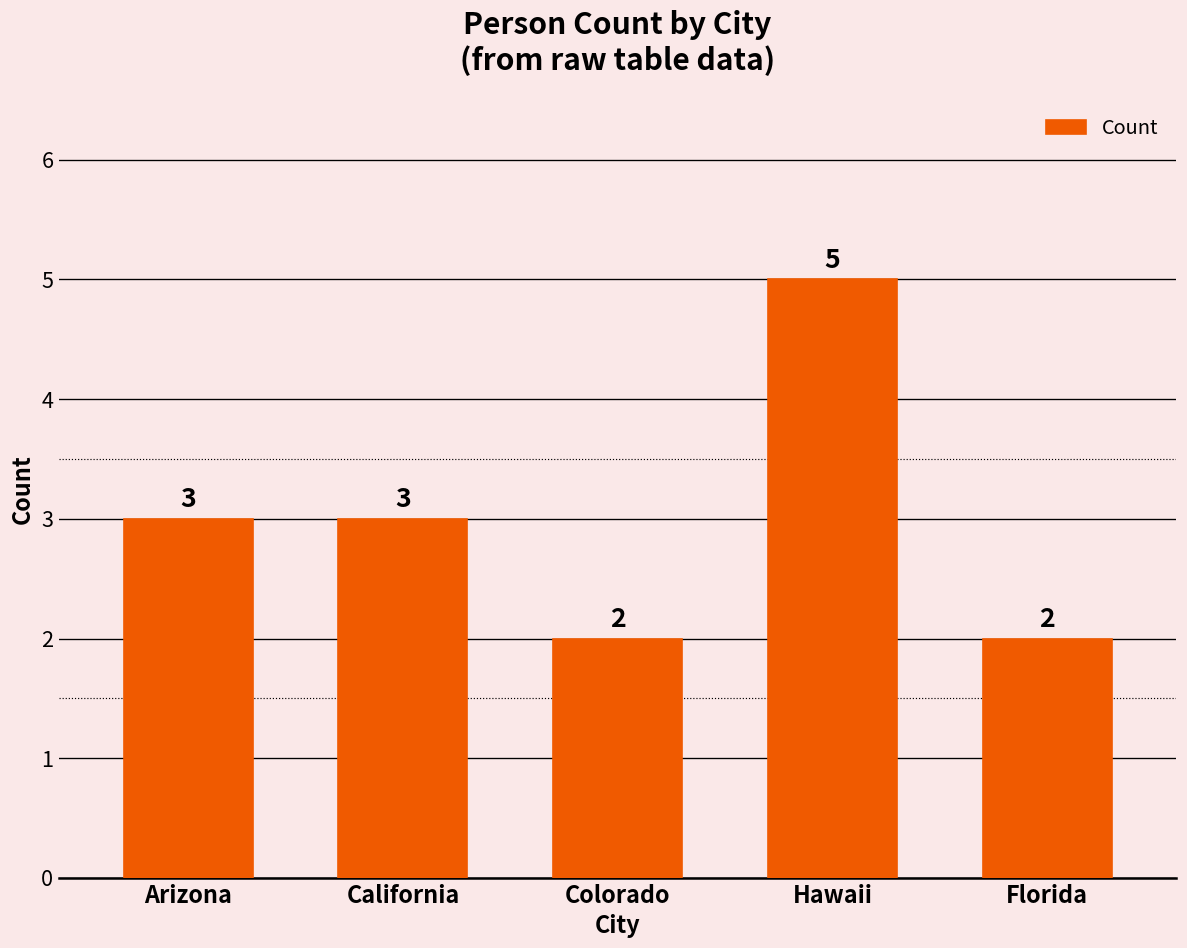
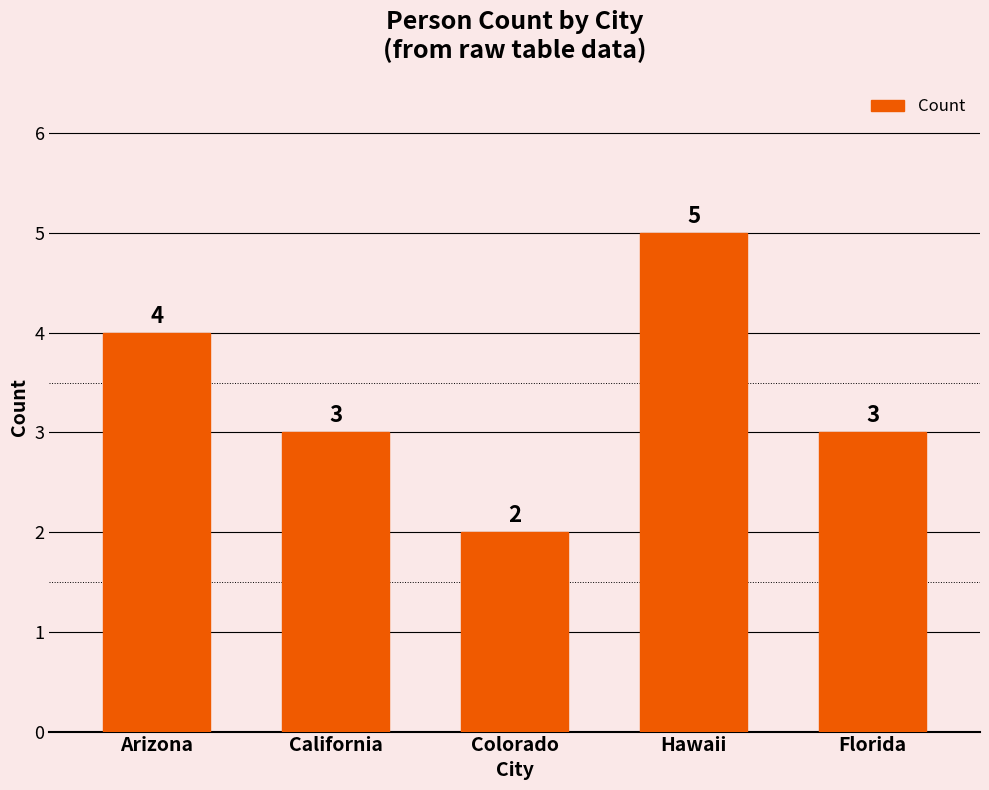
Arizona: 3 -> 4
Florida: 2 -> 3
